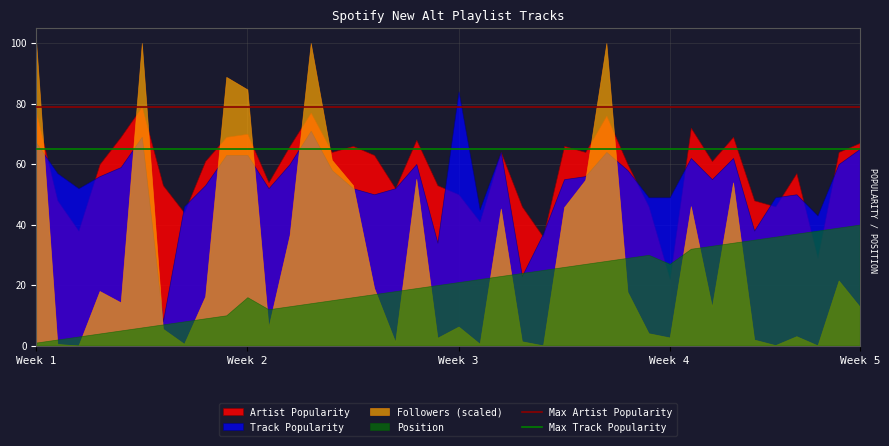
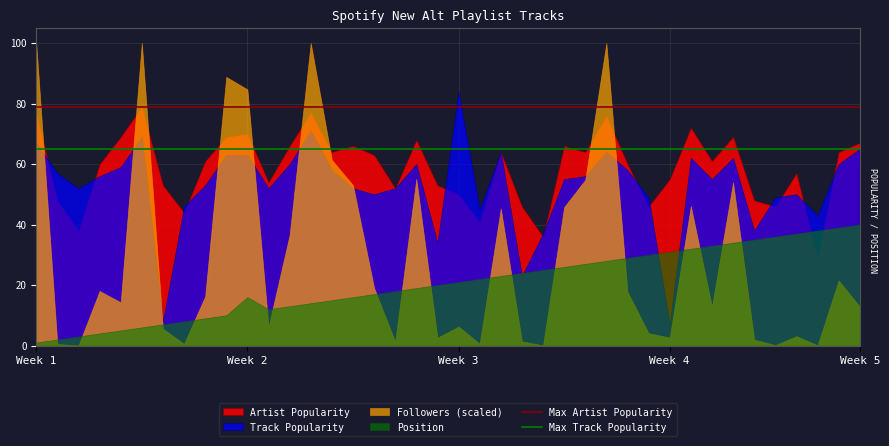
Artist Popularity, Week 4: 22 -> 55
Track Popularity, Week 4: 49 -> 7
Position, Week 4: 27 -> 31
